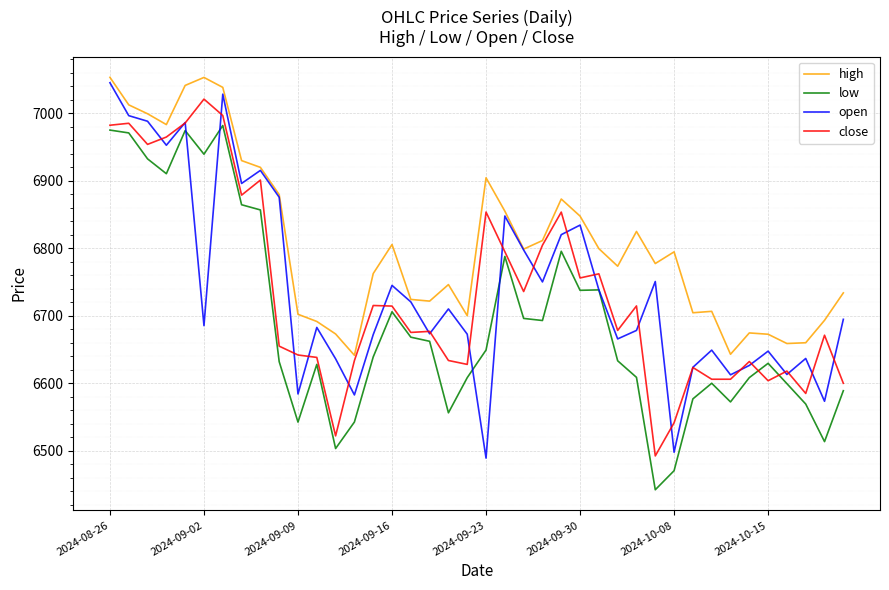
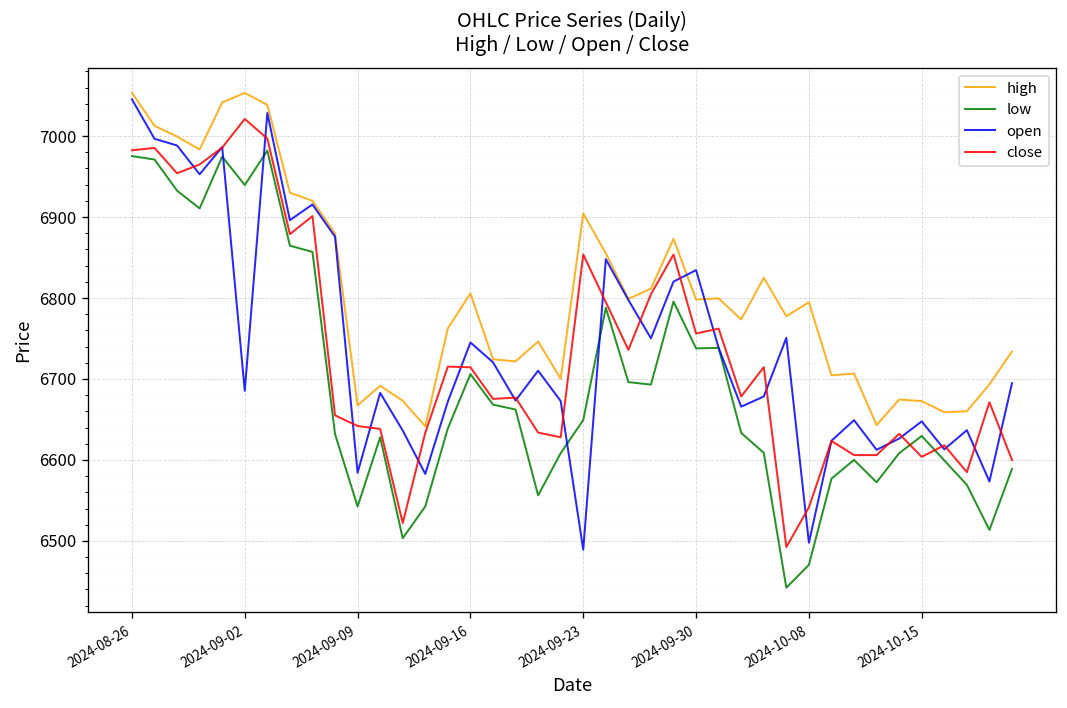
high, 2024-09-09: 6700 -> 6670
high, 2024-09-30: 6850 -> 6800
